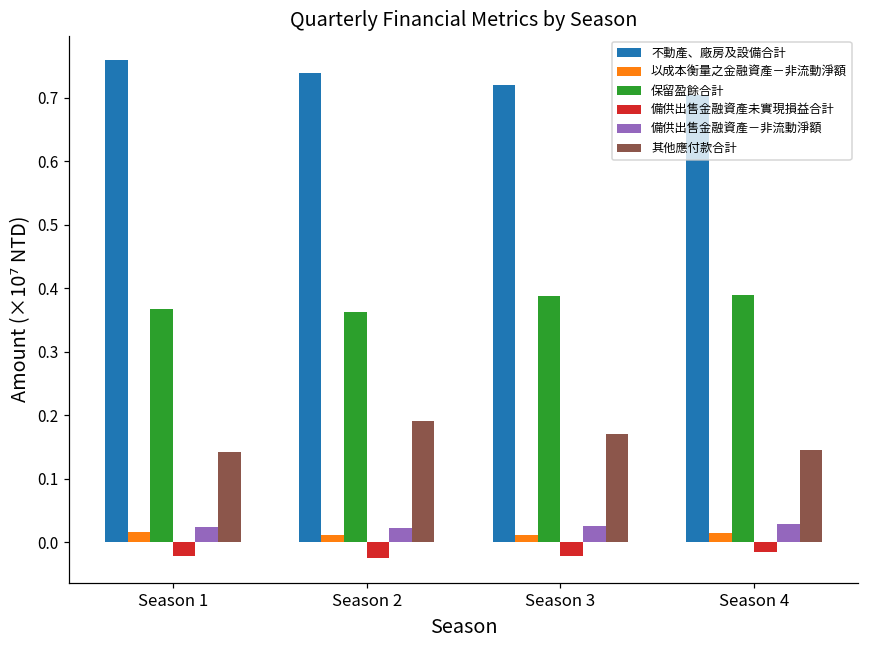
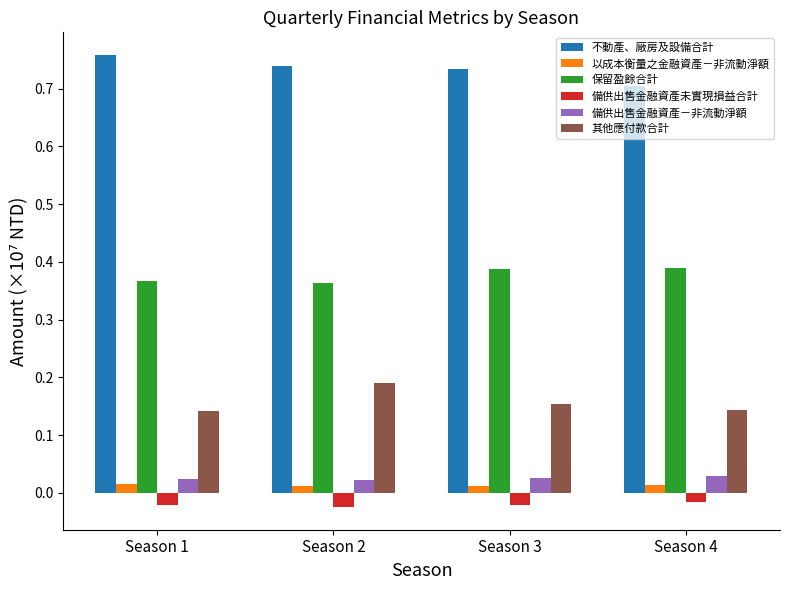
不動產、廠房及設備合計, Season 3: 0.72 -> 0.73
其他應付款合計, Season 3: 0.17 -> 0.15
